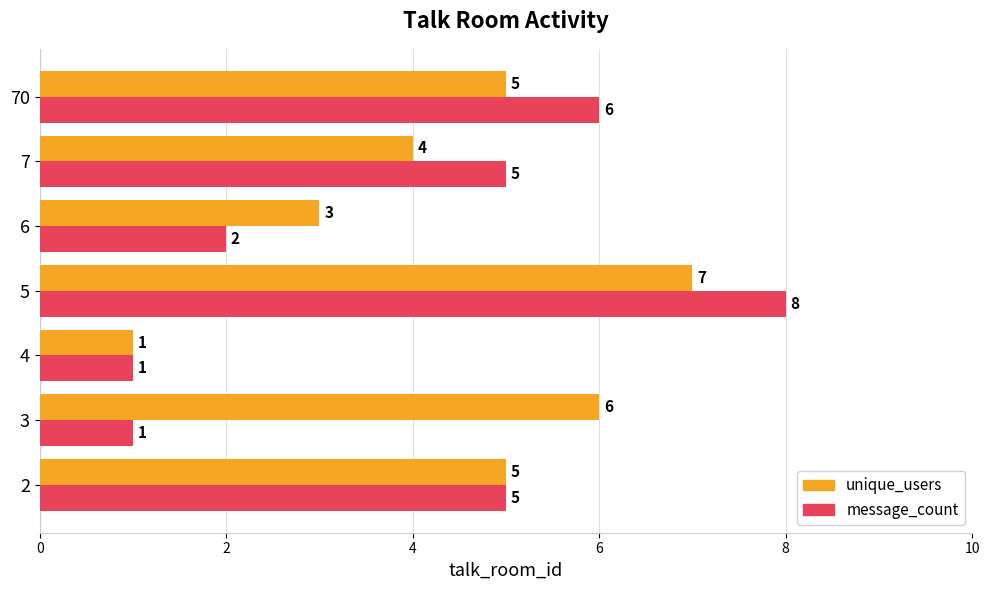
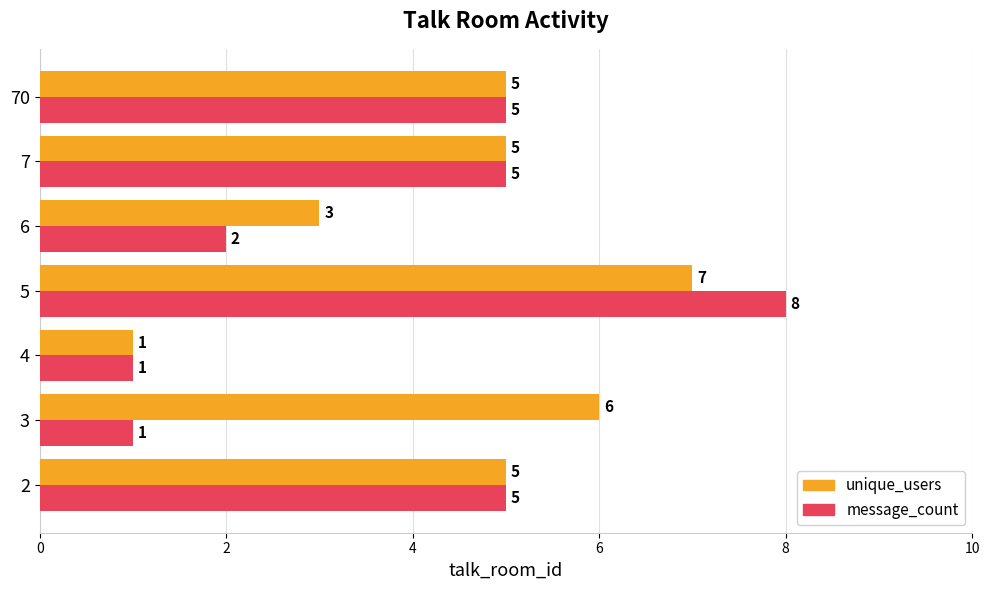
message_count, 70: 6 -> 5
unique_users, 7: 4 -> 5
